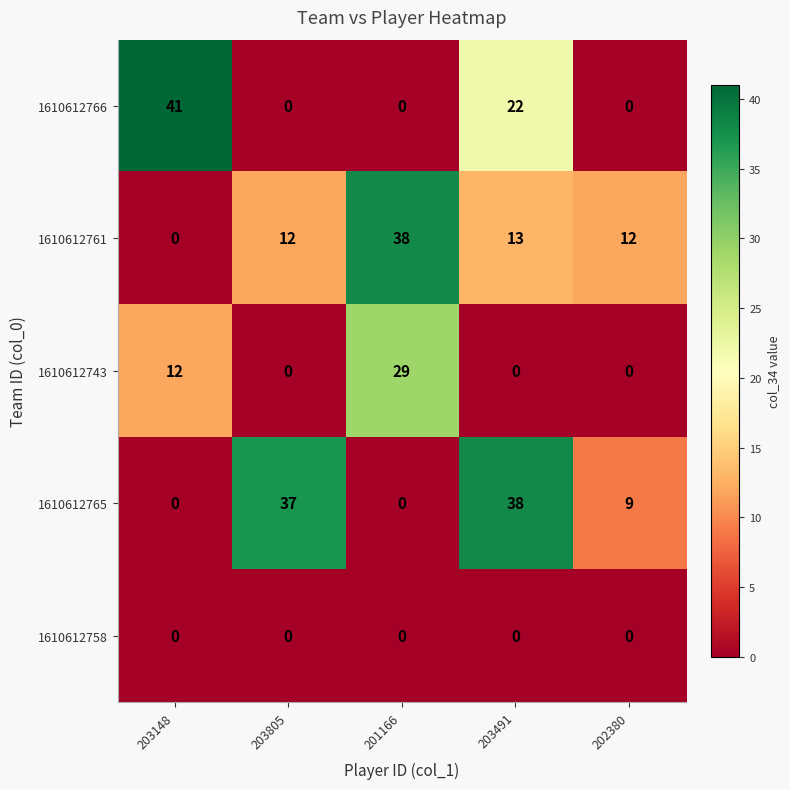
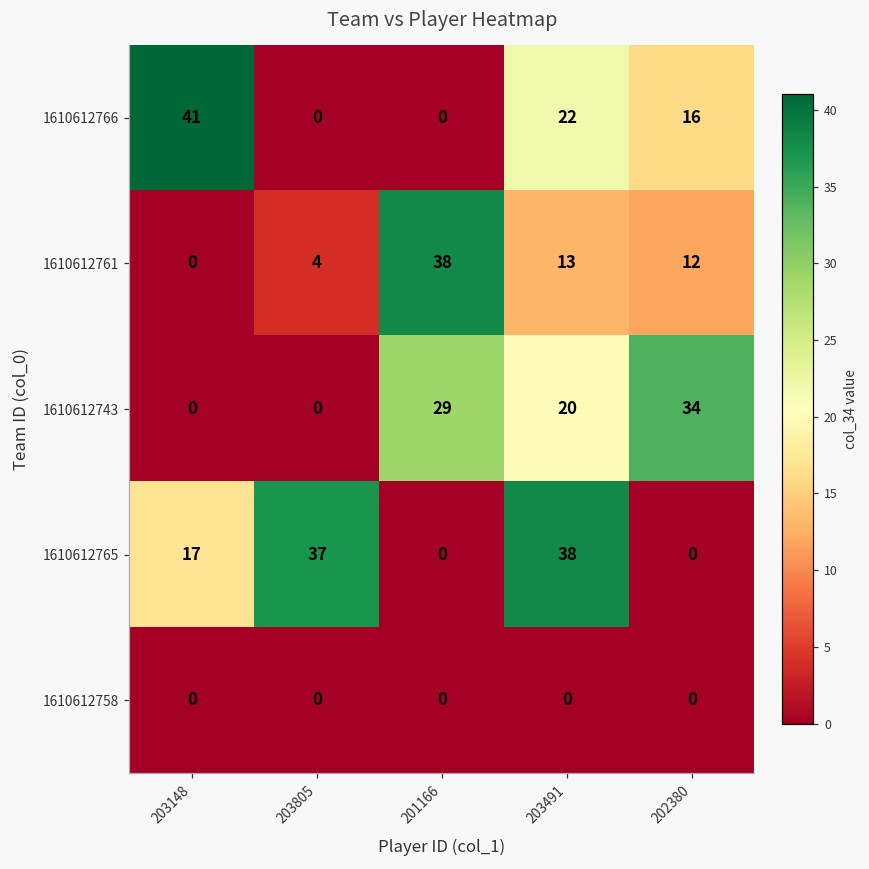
1610612766, 202380: 0 -> 16
1610612761, 203805: 12 -> 4
1610612743, 203148: 12 -> 0
1610612743, 203491: 0 -> 20
1610612743, 202380: 0 -> 34
1610612765, 203148: 0 -> 17
1610612765, 202380: 9 -> 0
